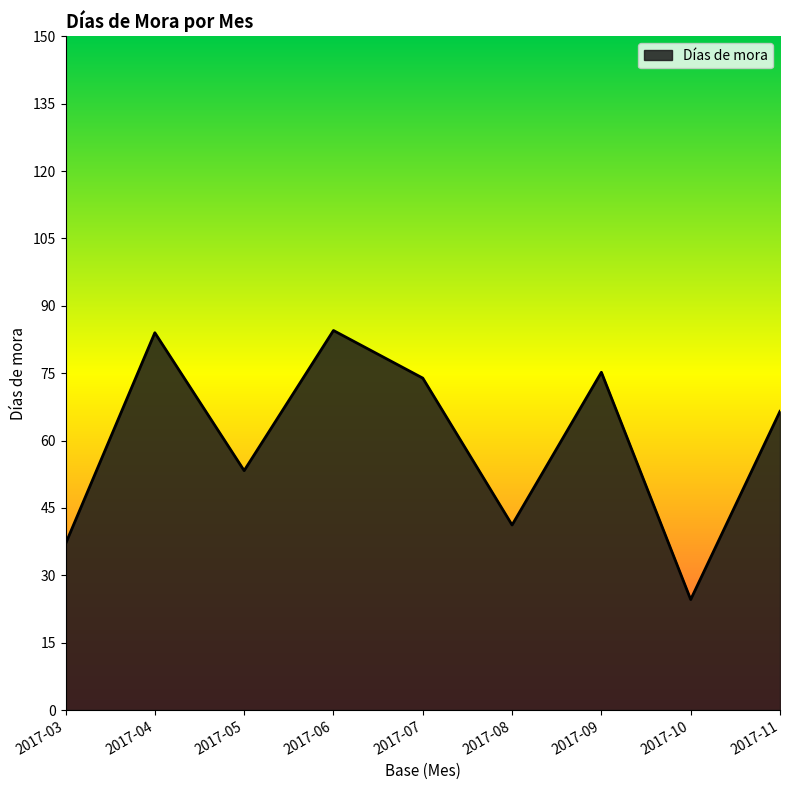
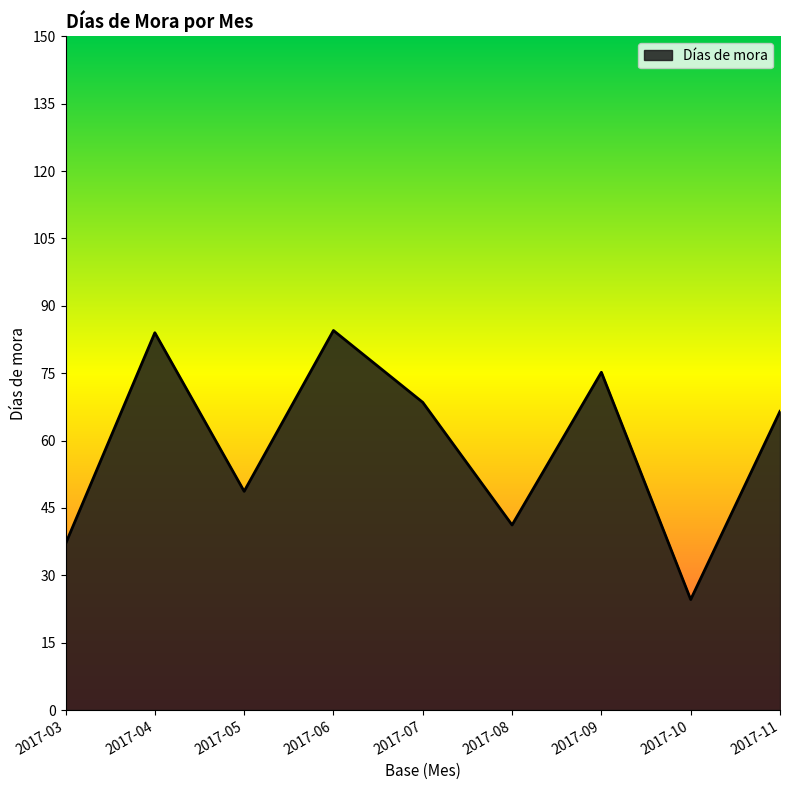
2017-05: 53 -> 49
2017-07: 74 -> 69
